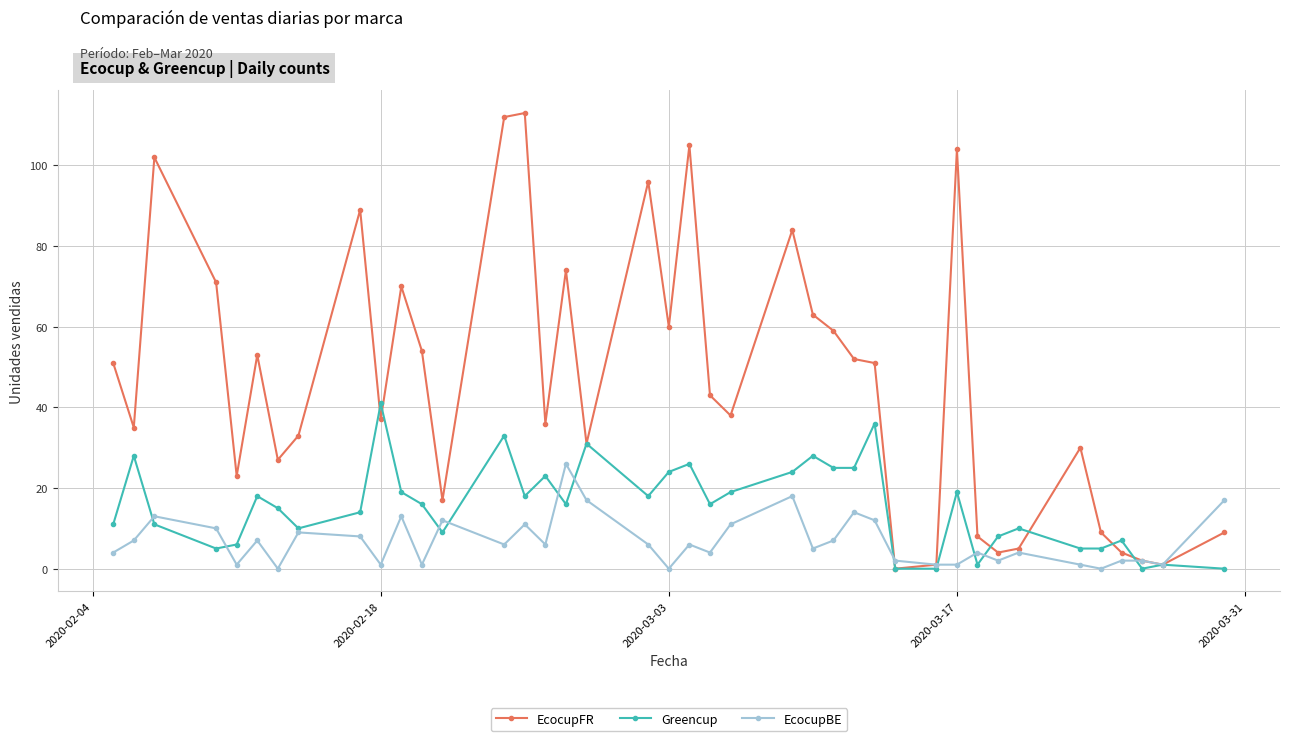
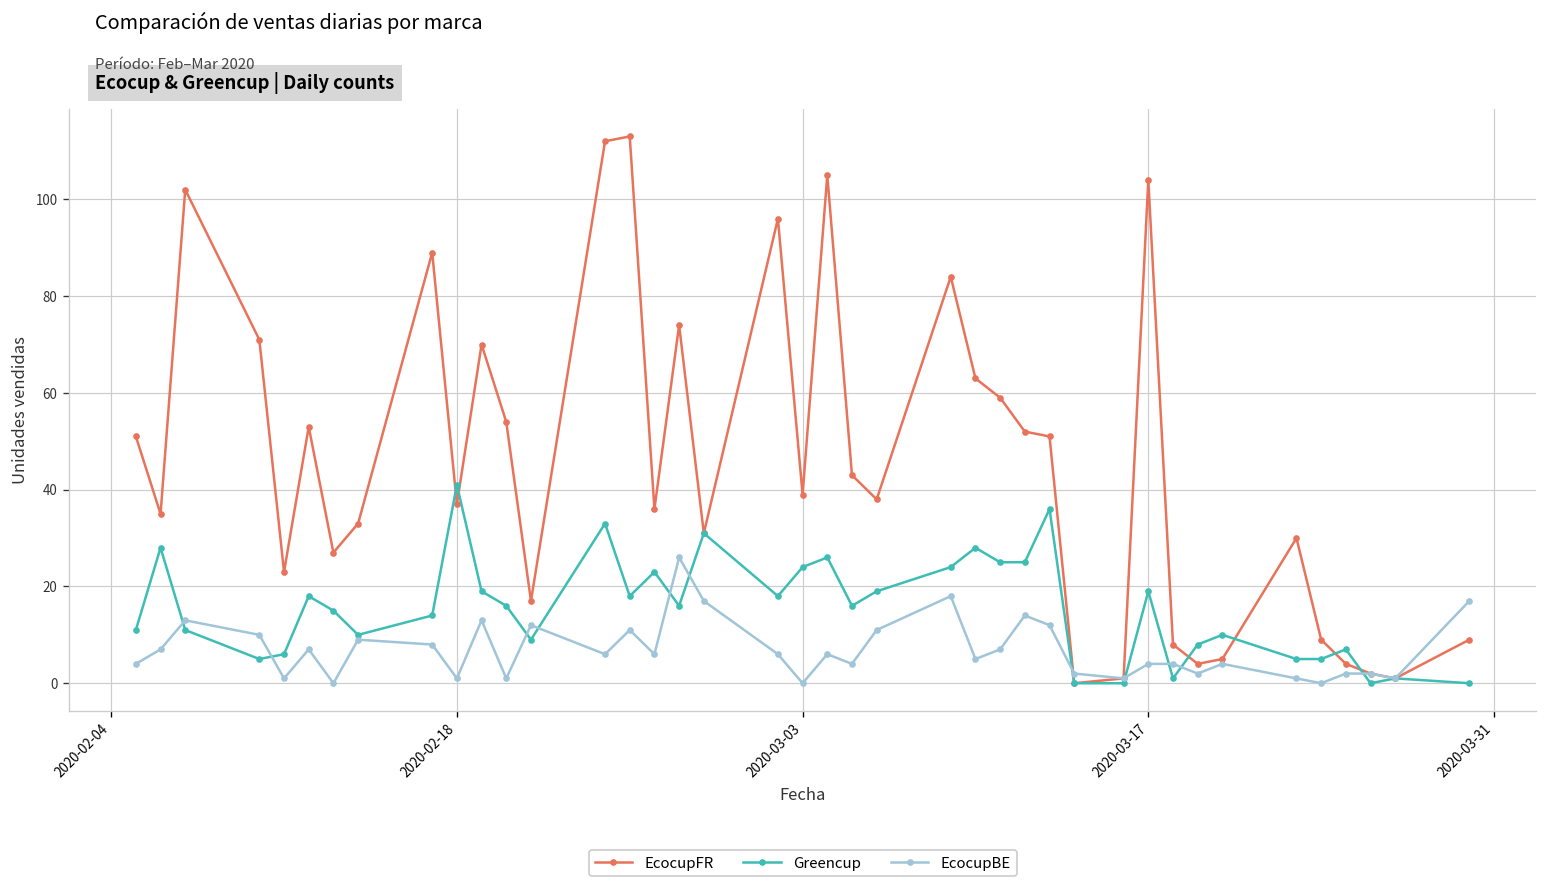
EcocupFR, 2020-03-03: 60 -> 39
EcocupBE, 2020-03-17: 1 -> 4
